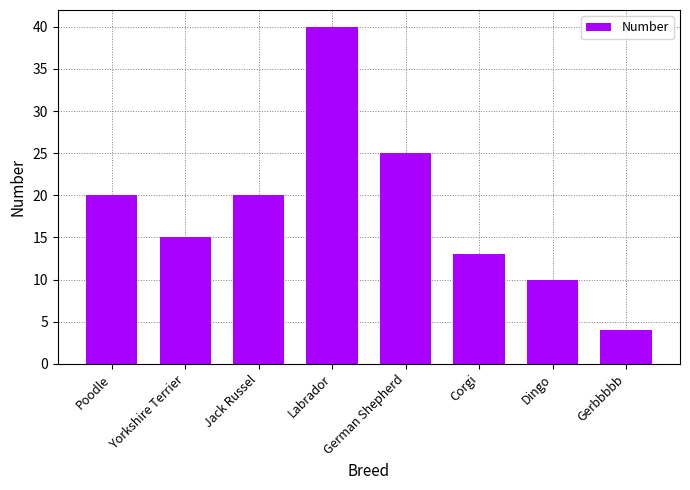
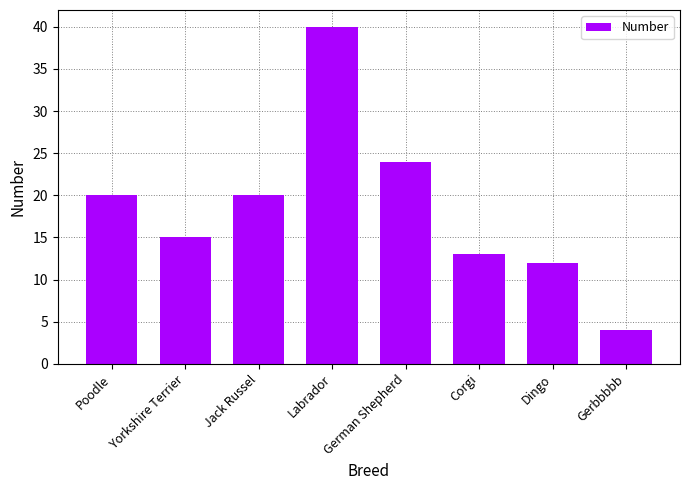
German Shepherd: 25 -> 24
Dingo: 10 -> 12
